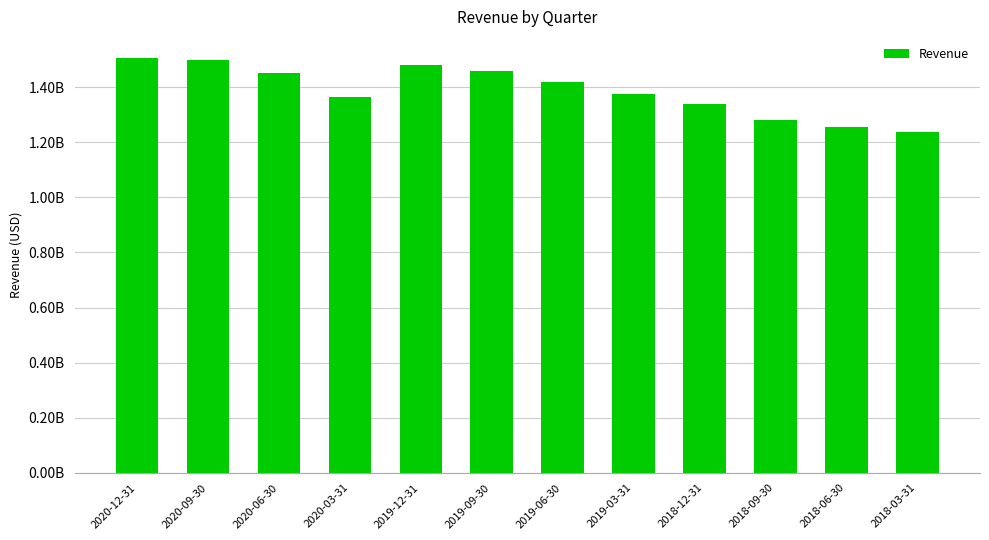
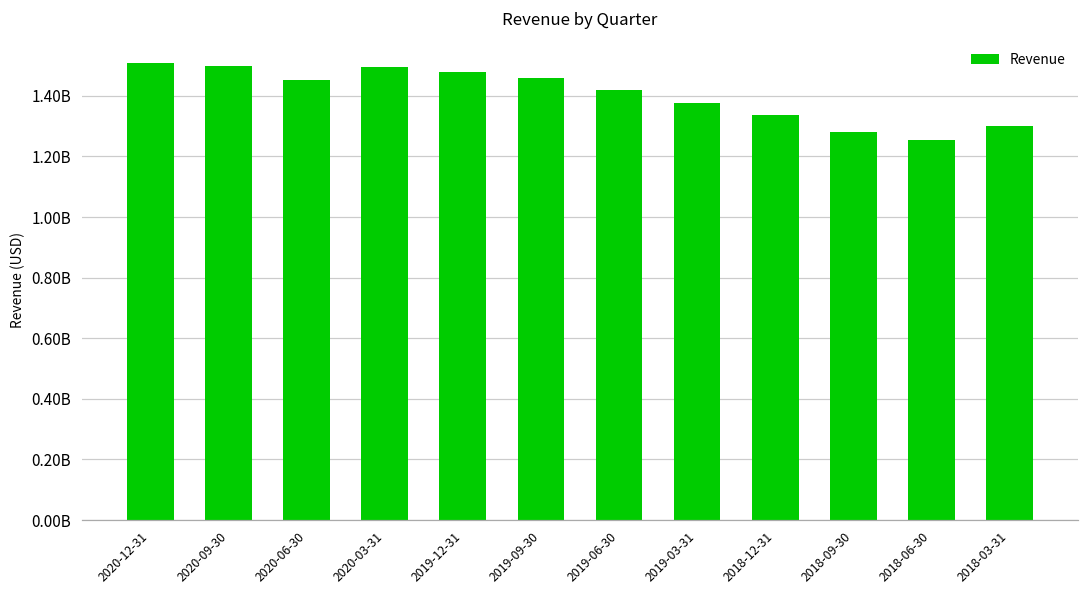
2020-03-31: 1360000000 -> 1500000000
2018-03-31: 1240000000 -> 1300000000
